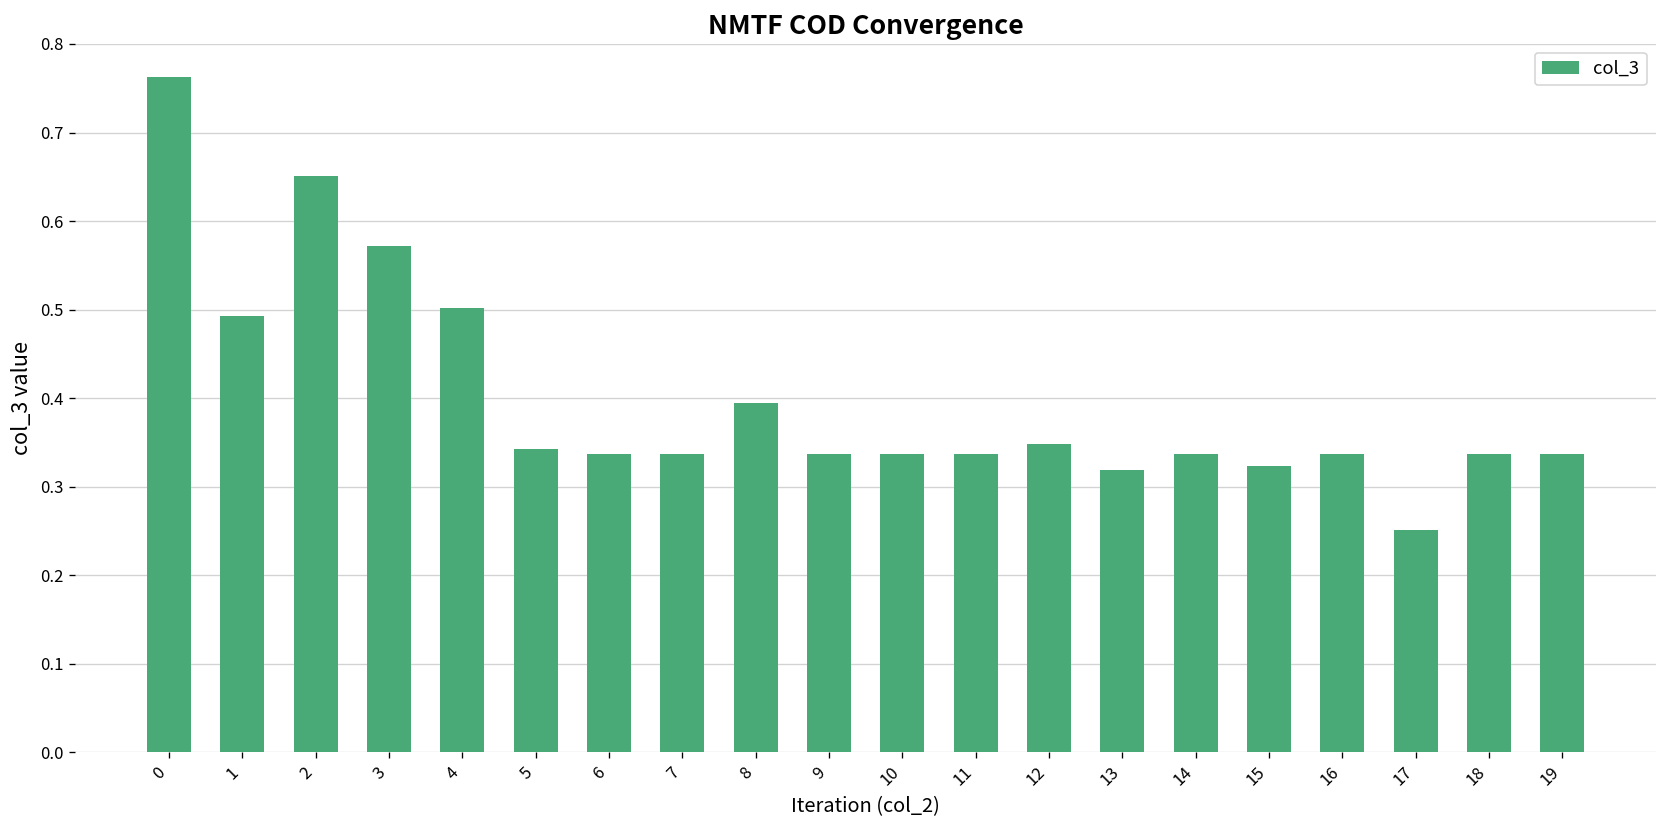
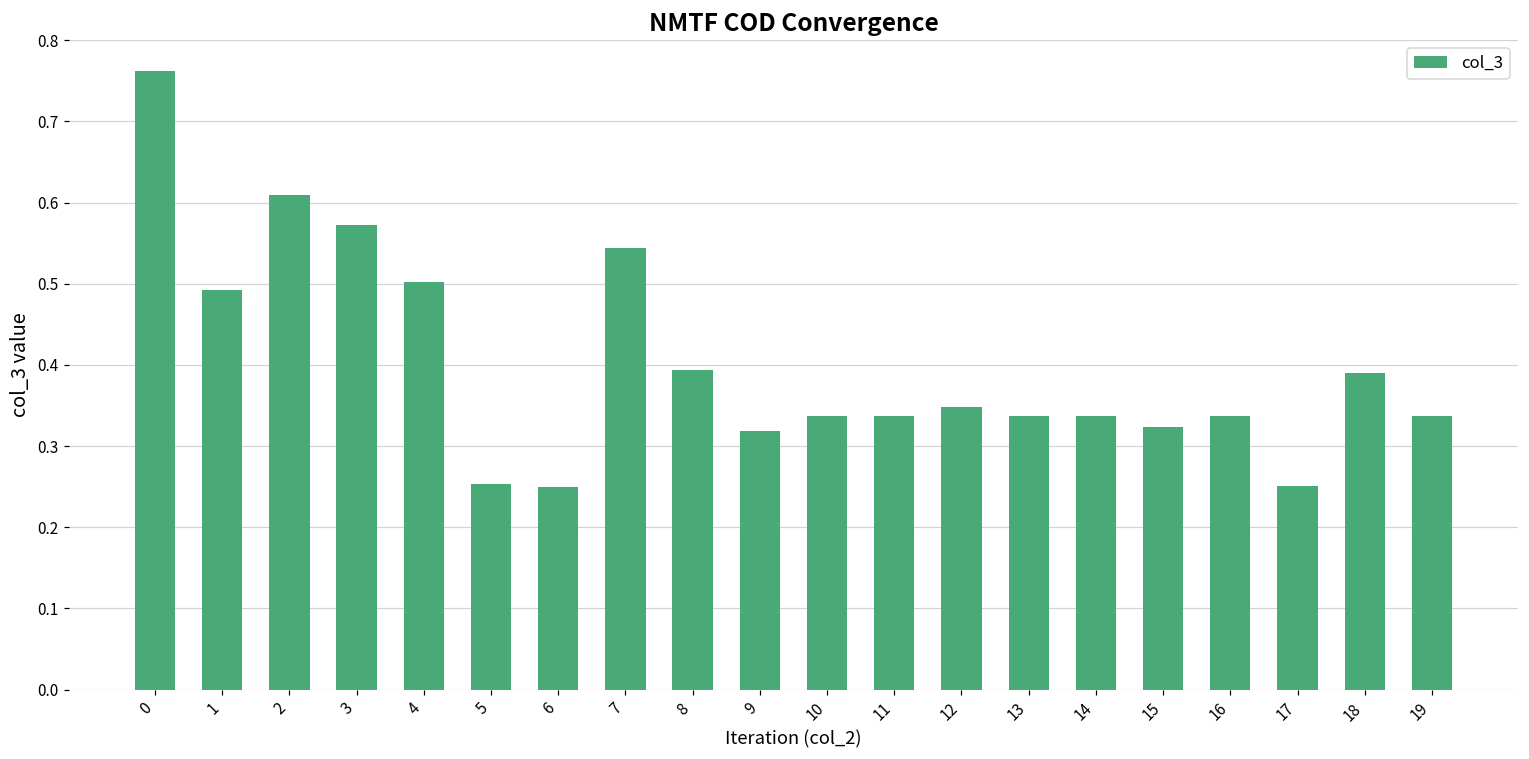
2: 0.65 -> 0.61
5: 0.34 -> 0.25
6: 0.34 -> 0.25
7: 0.34 -> 0.54
9: 0.34 -> 0.32
13: 0.32 -> 0.34
18: 0.34 -> 0.39
